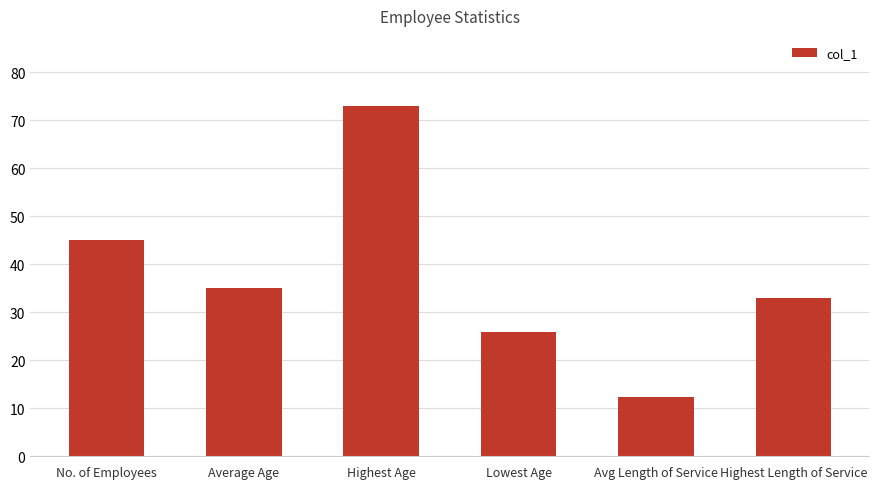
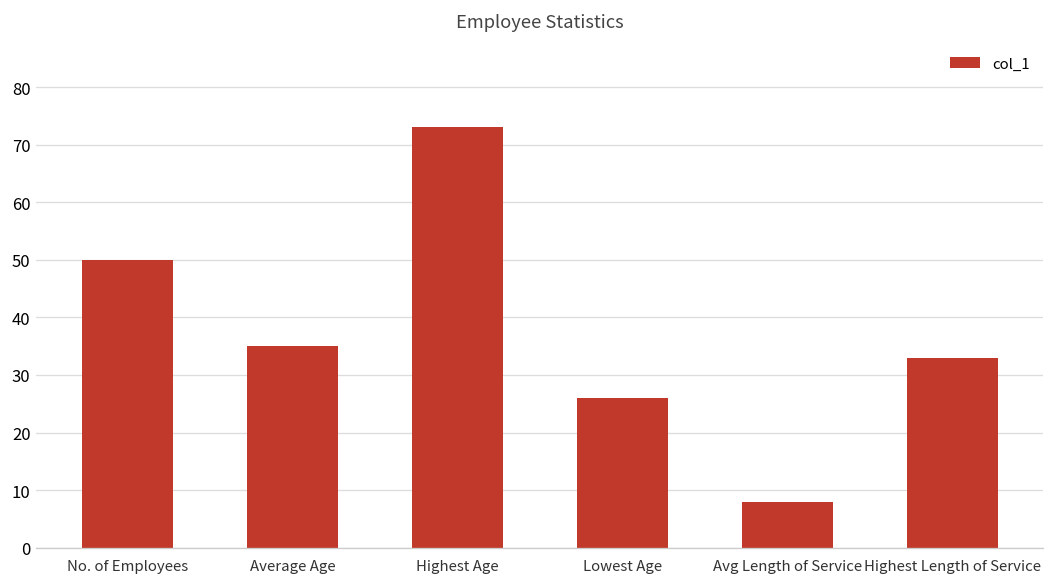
No. of Employees: 45 -> 50
Avg Length of Service: 12 -> 8
